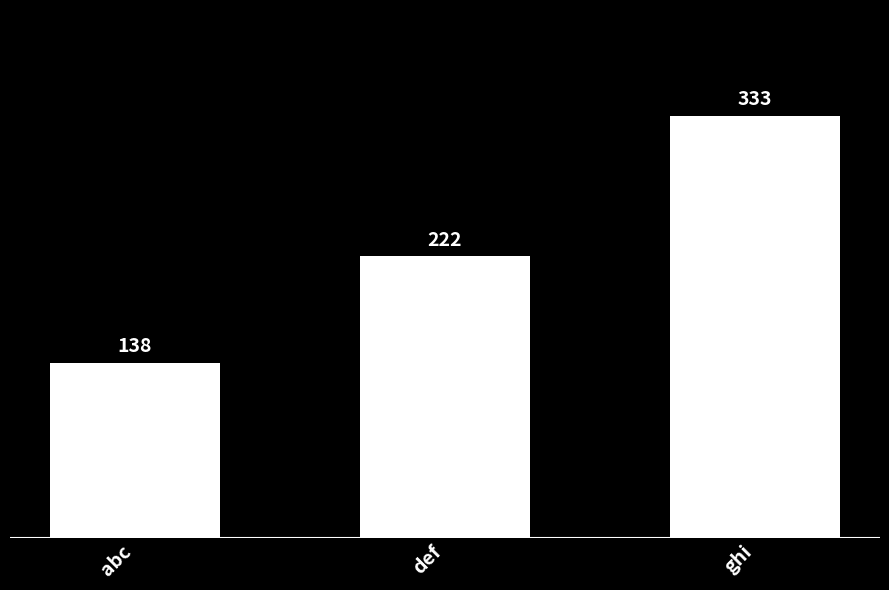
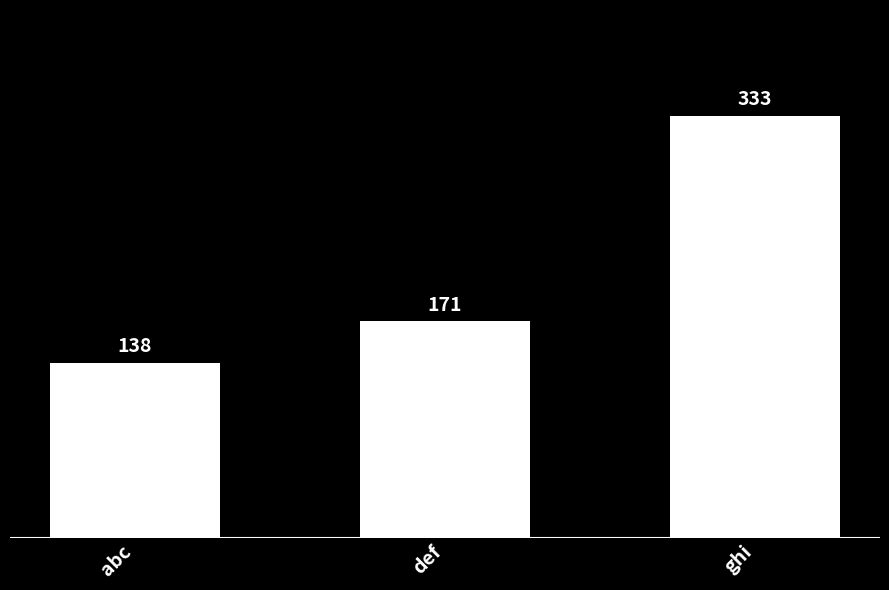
def: 222 -> 171
